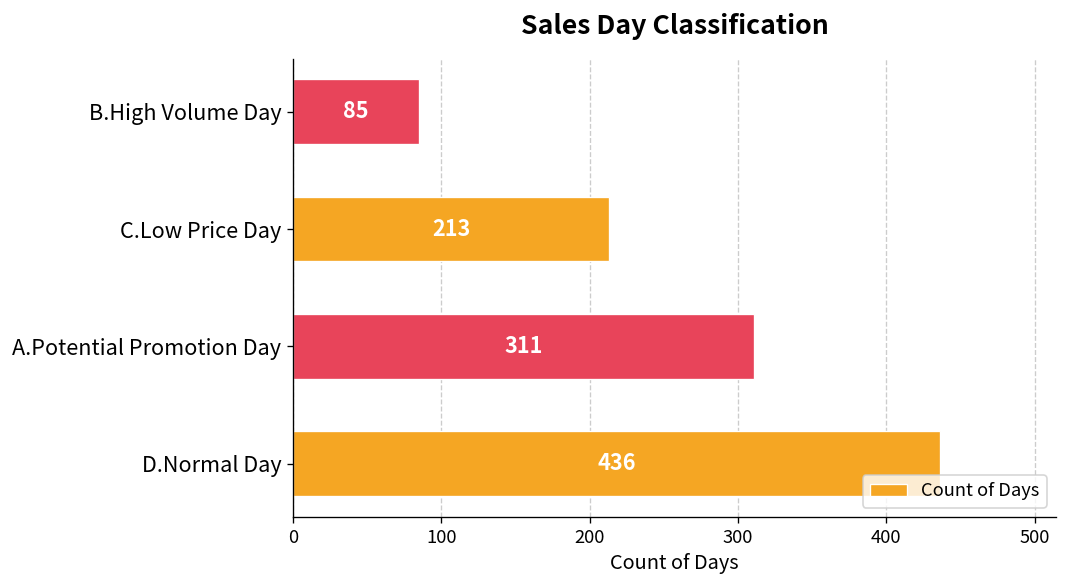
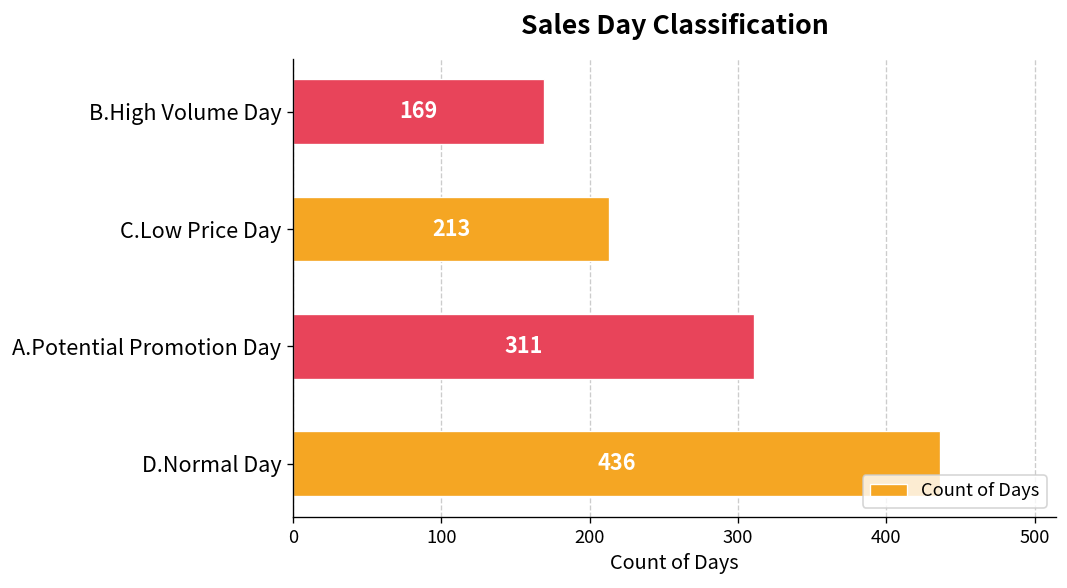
B.High Volume Day: 85 -> 169
